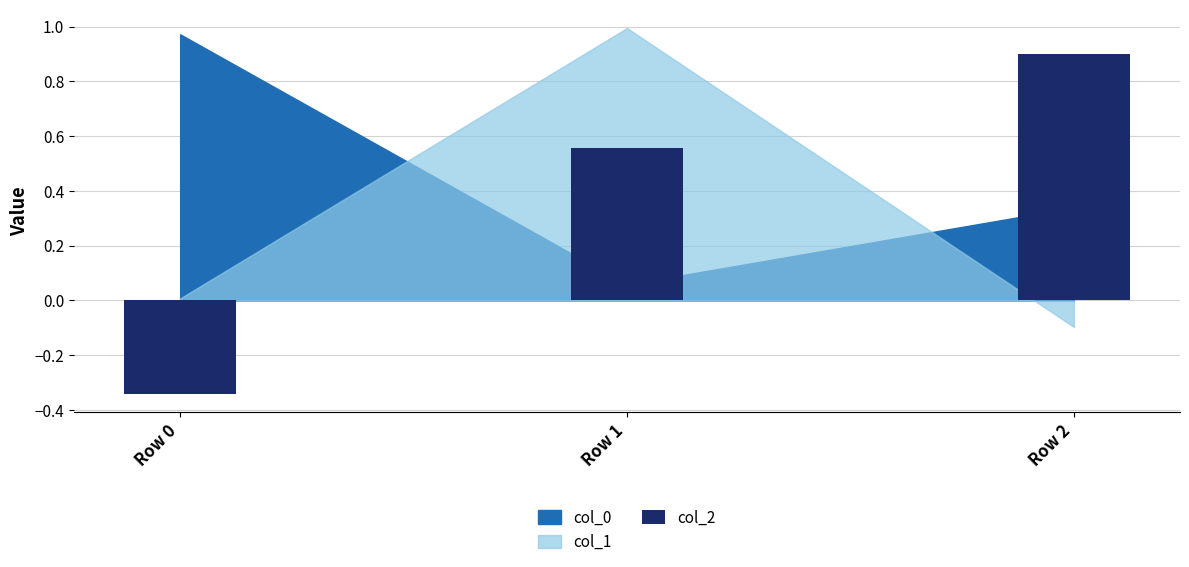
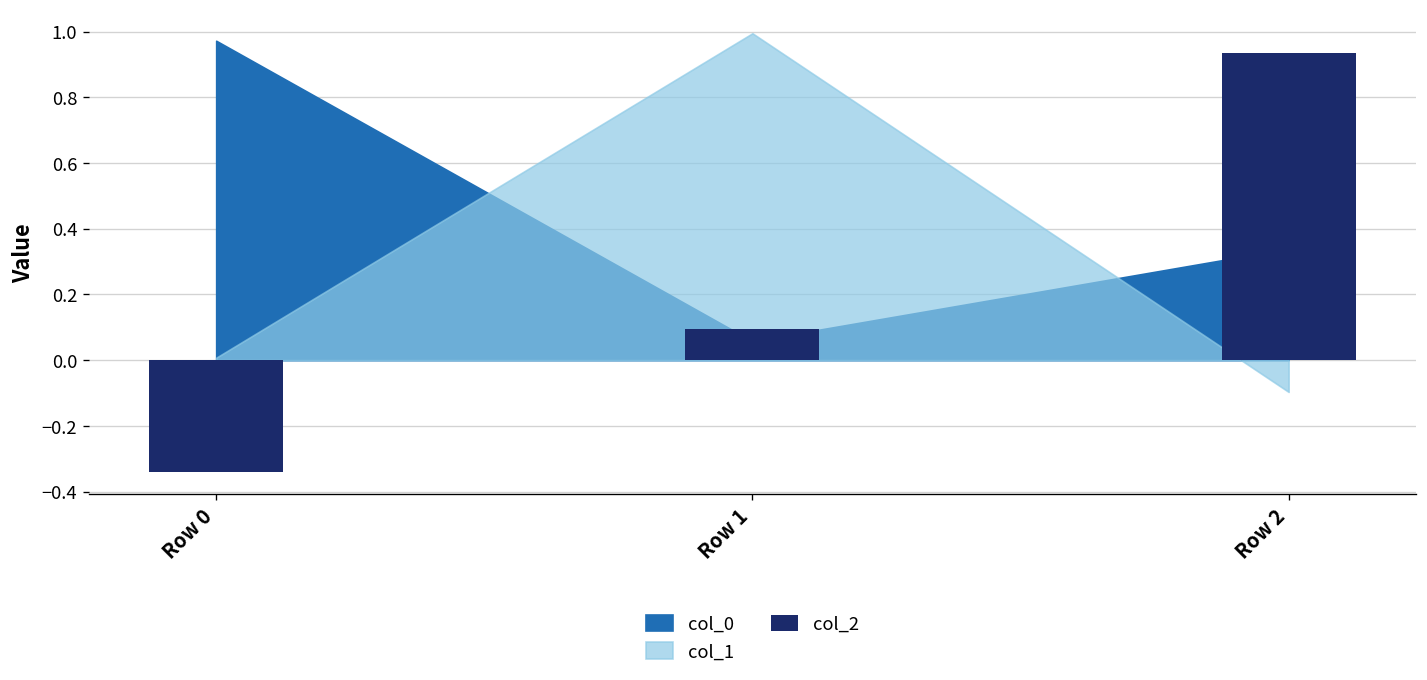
col_2, Row 1: 0.56 -> 0.09
col_2, Row 2: 0.90 -> 0.94
